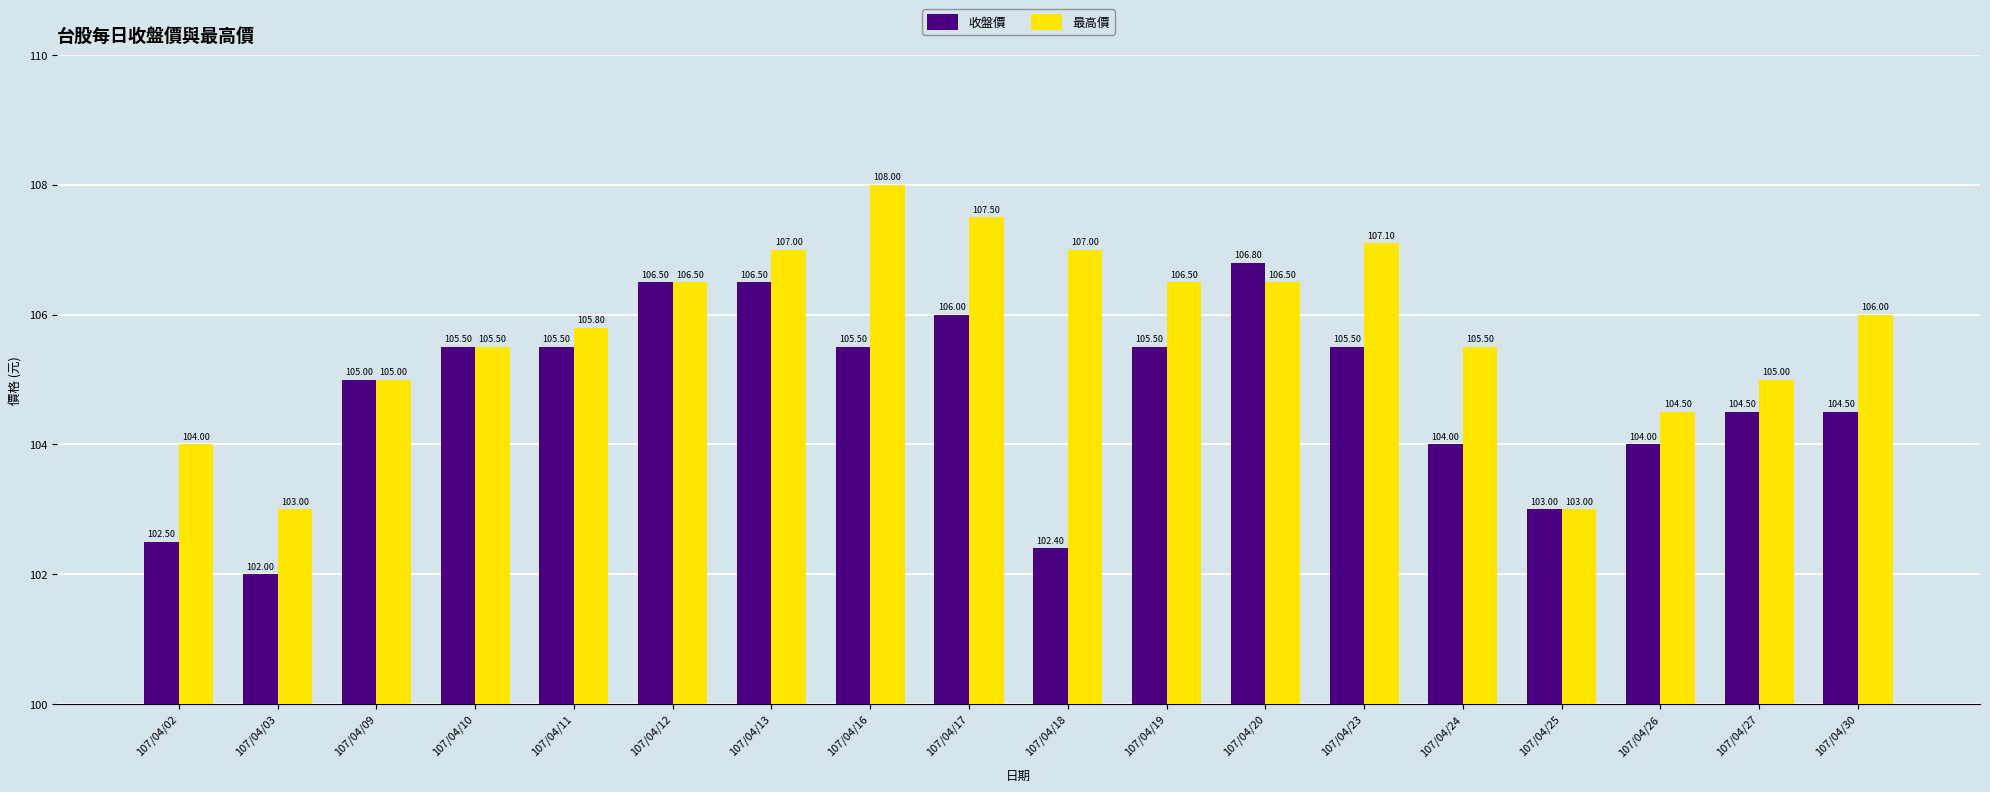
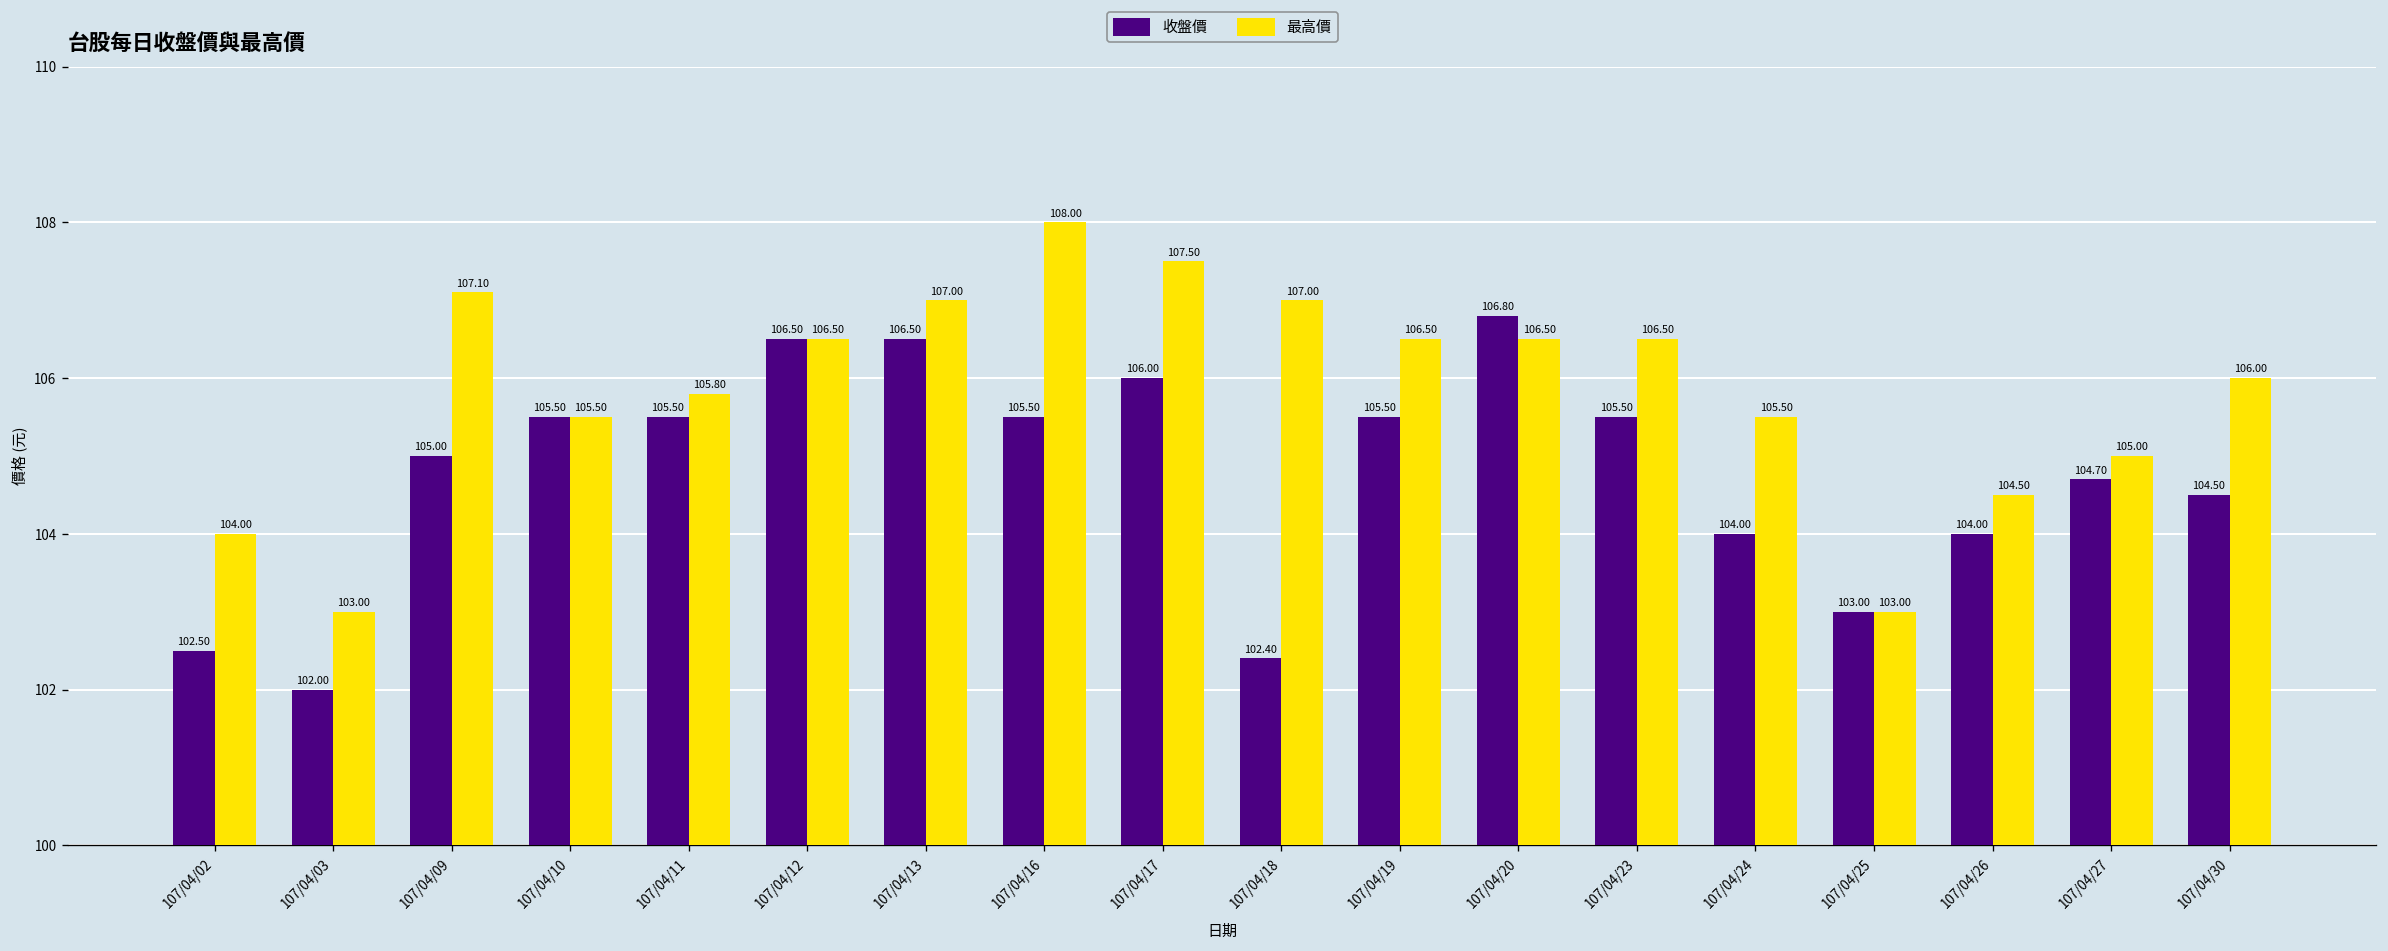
最高價, 107/04/09: 105.00 -> 107.10
最高價, 107/04/23: 107.10 -> 106.50
收盤價, 107/04/27: 104.50 -> 104.70
